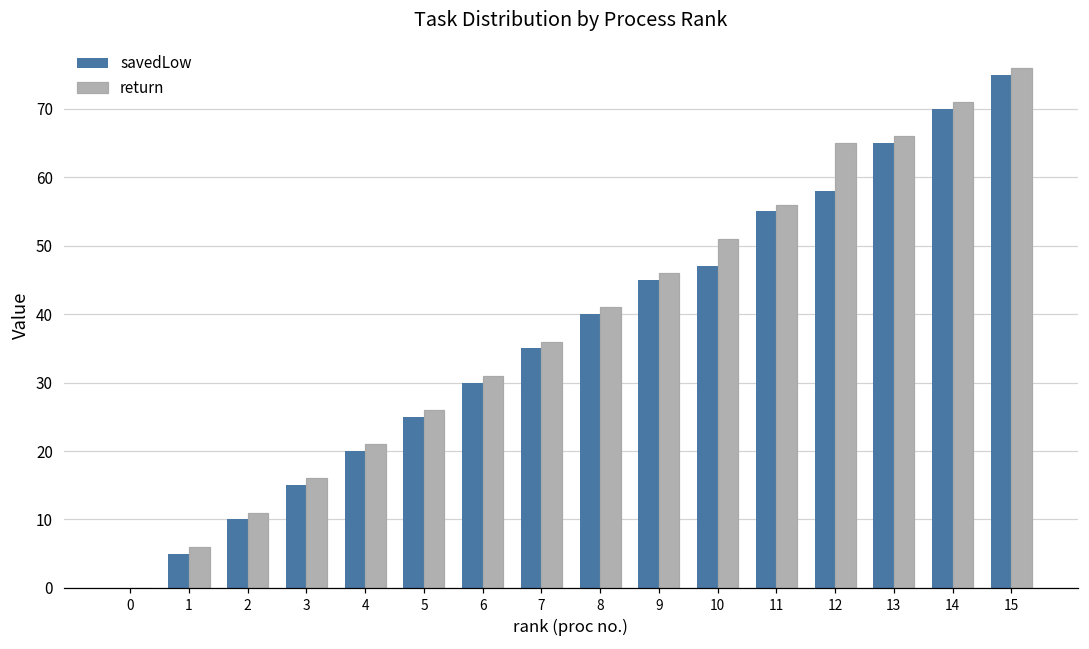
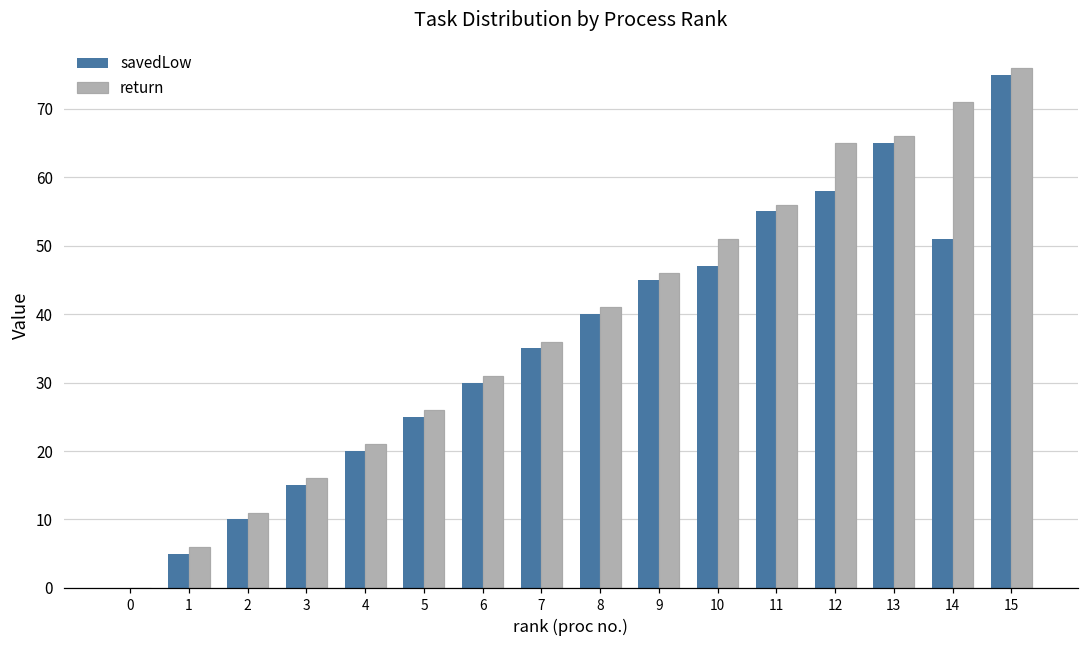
savedLow, 14: 70 -> 51
